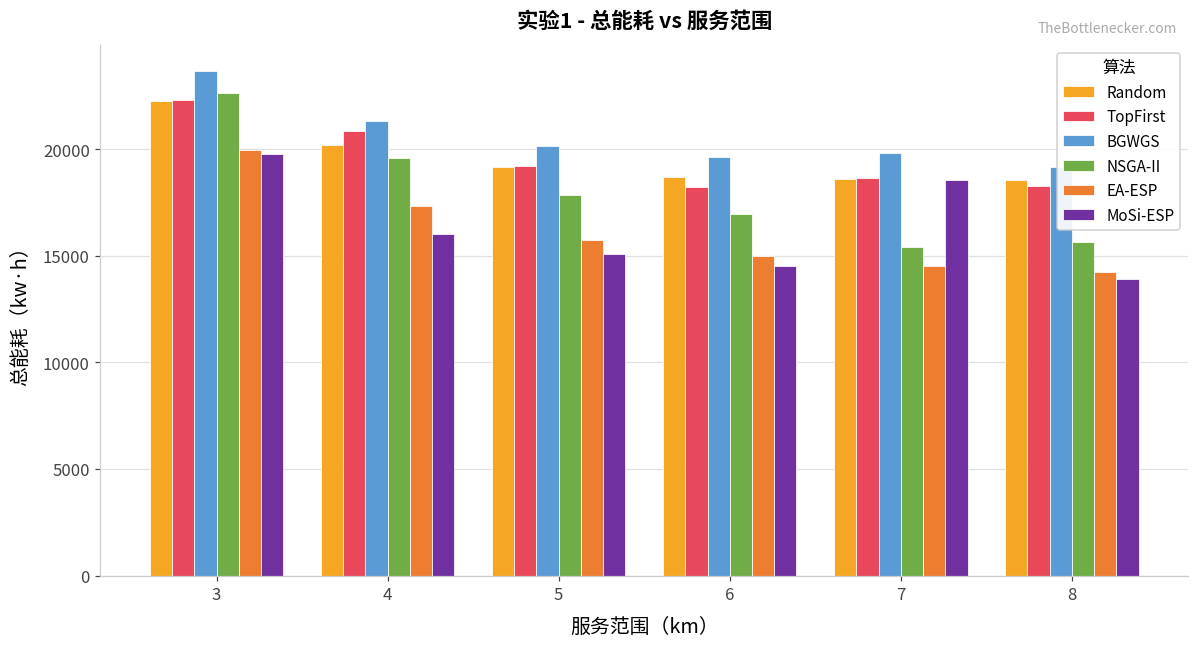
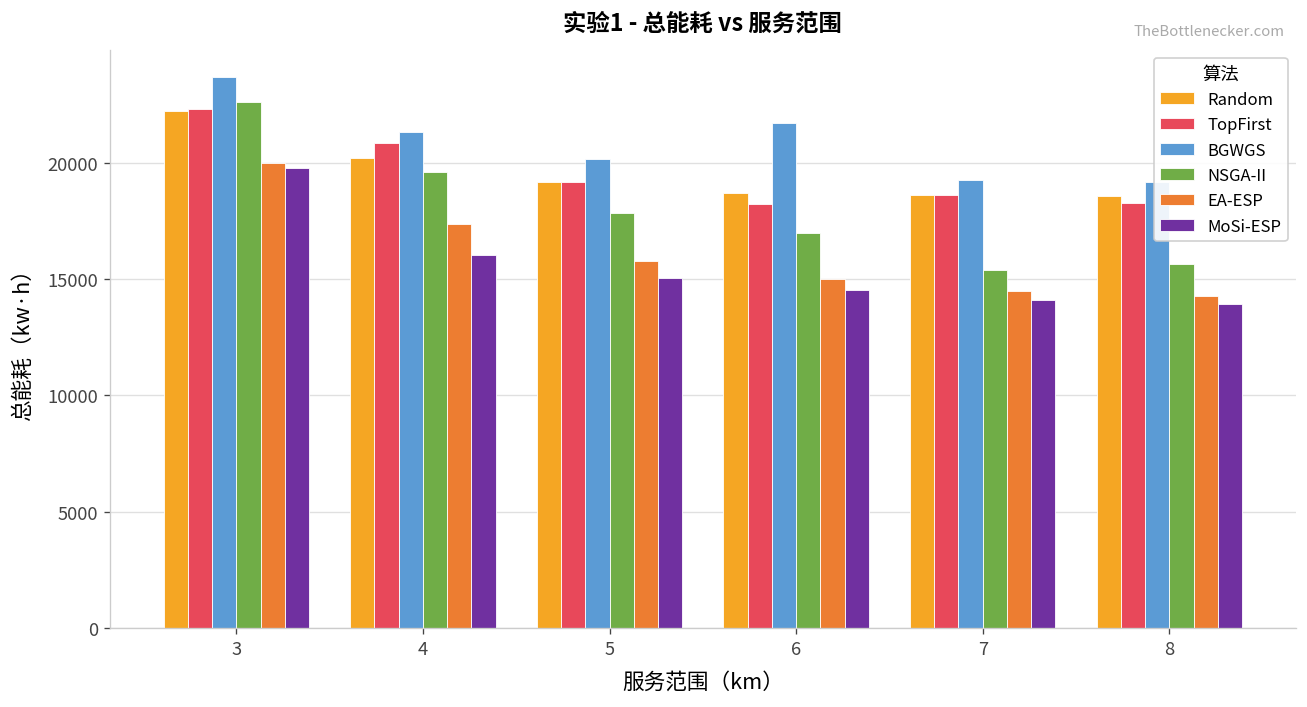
BGWGS, 6: 19600 -> 21700
BGWGS, 7: 19800 -> 19300
MoSi-ESP, 7: 18500 -> 14100
